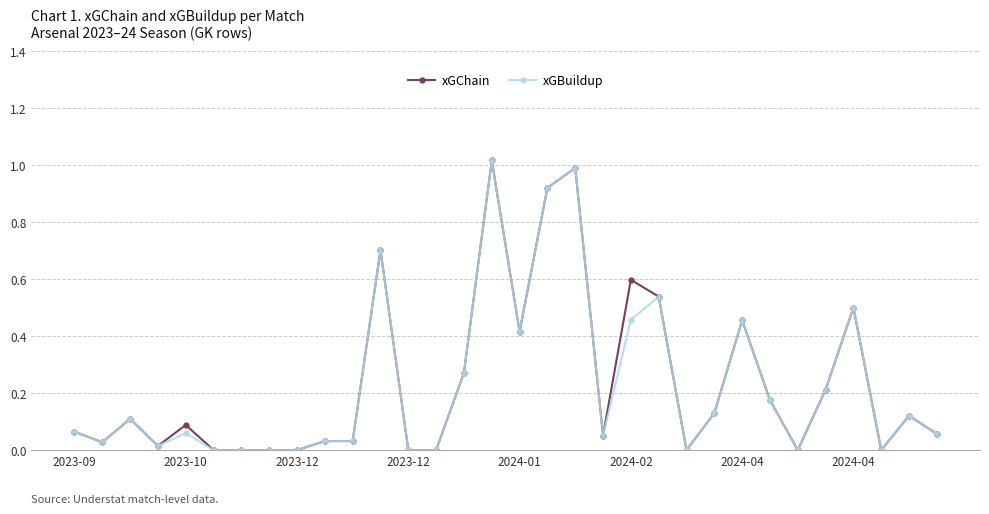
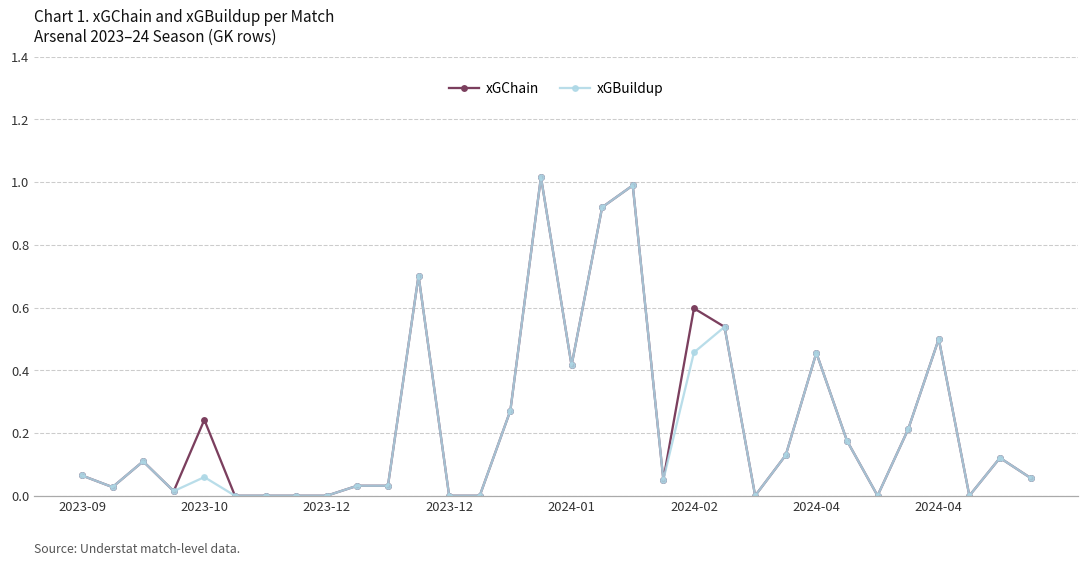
xGChain, 2023-10: 0.09 -> 0.24
